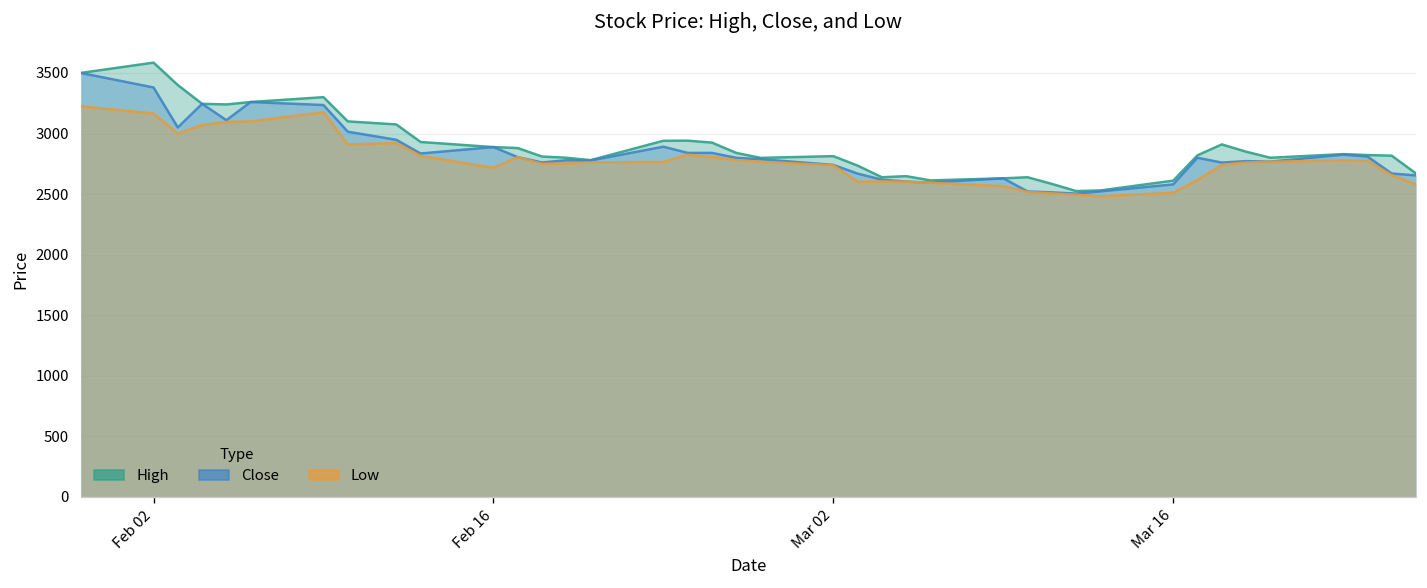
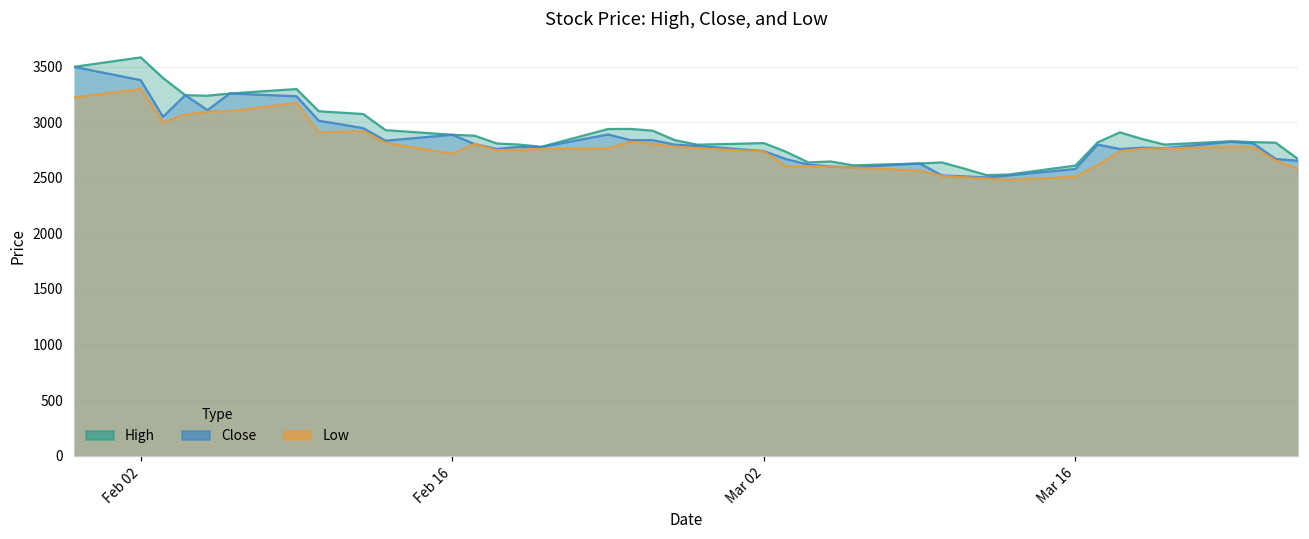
Low, Feb 02: 3160 -> 3300
